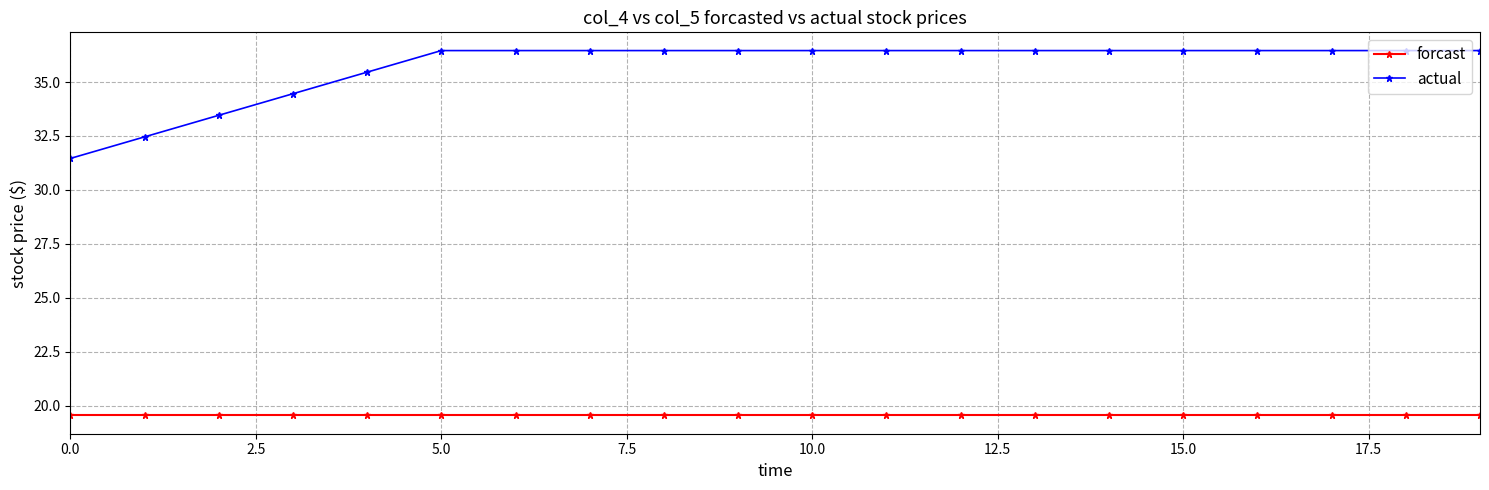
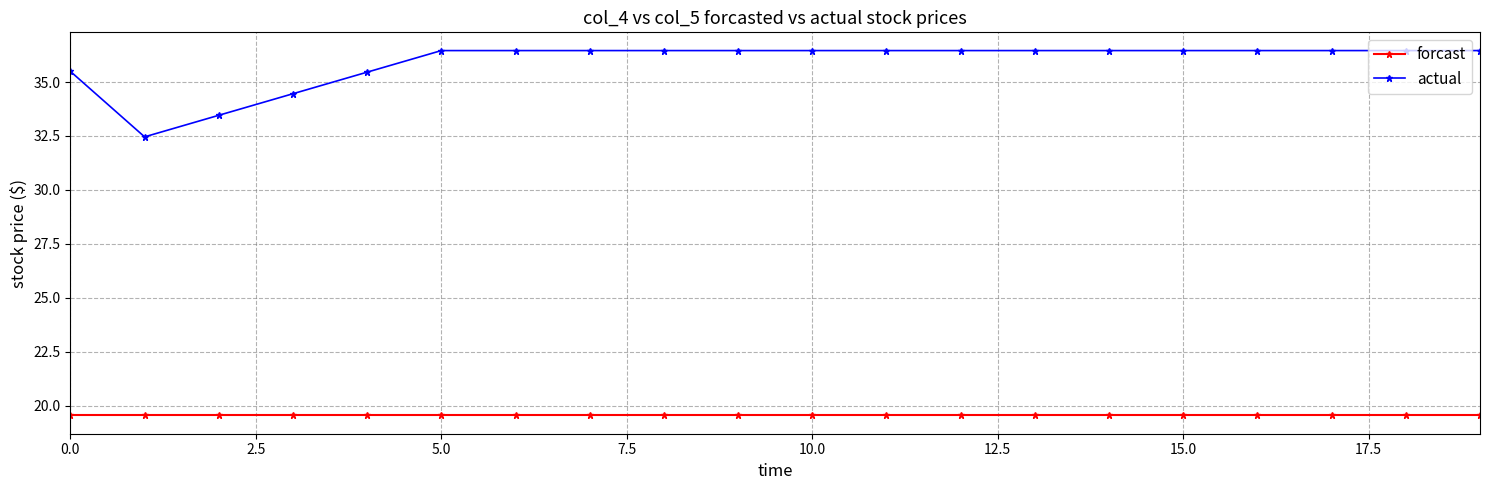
actual, 0.0: 31.5 -> 35.5
